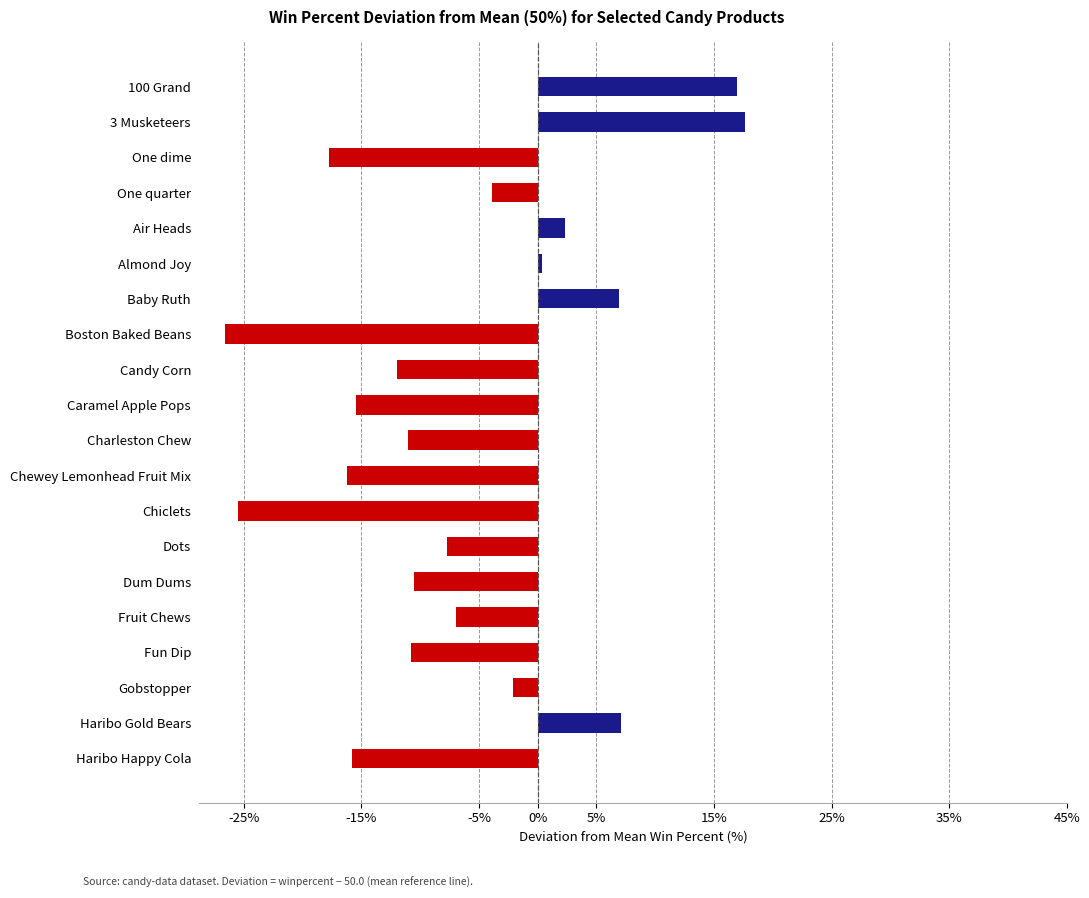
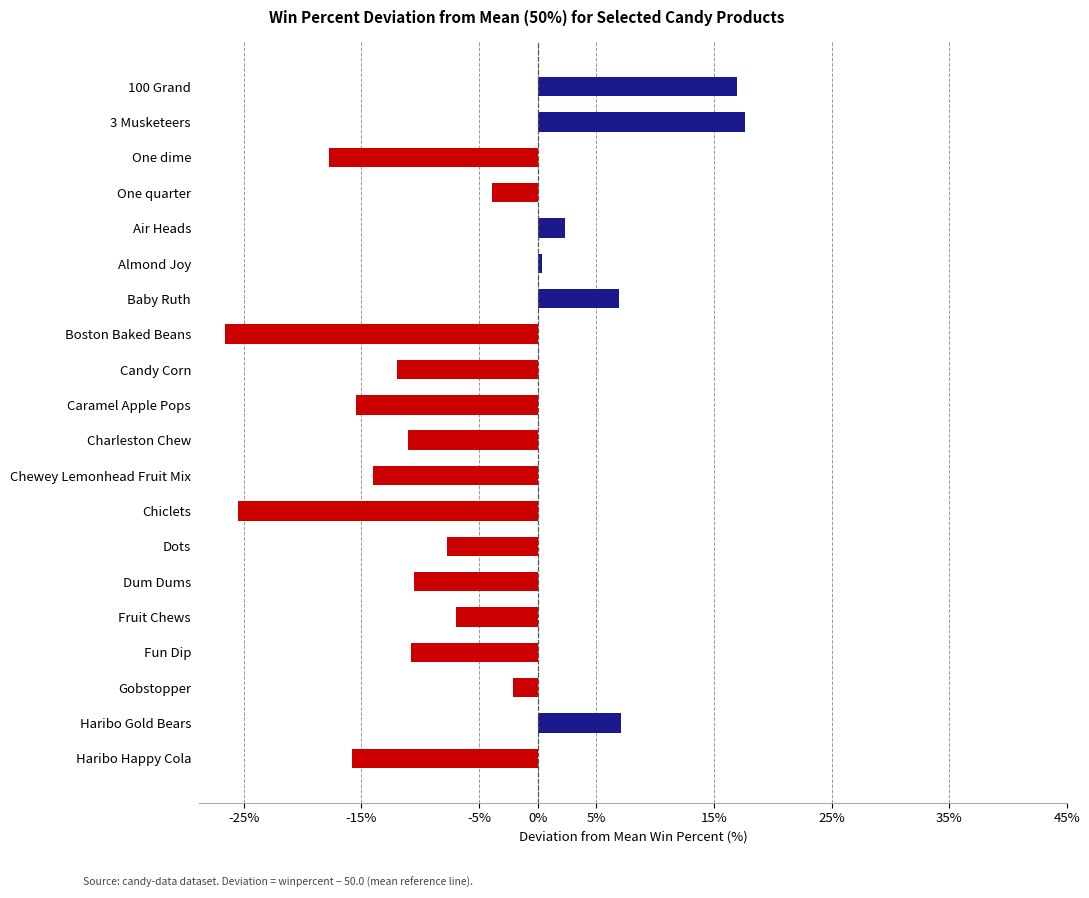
Chewey Lemonhead Fruit Mix: -16.2% -> -14.0%
